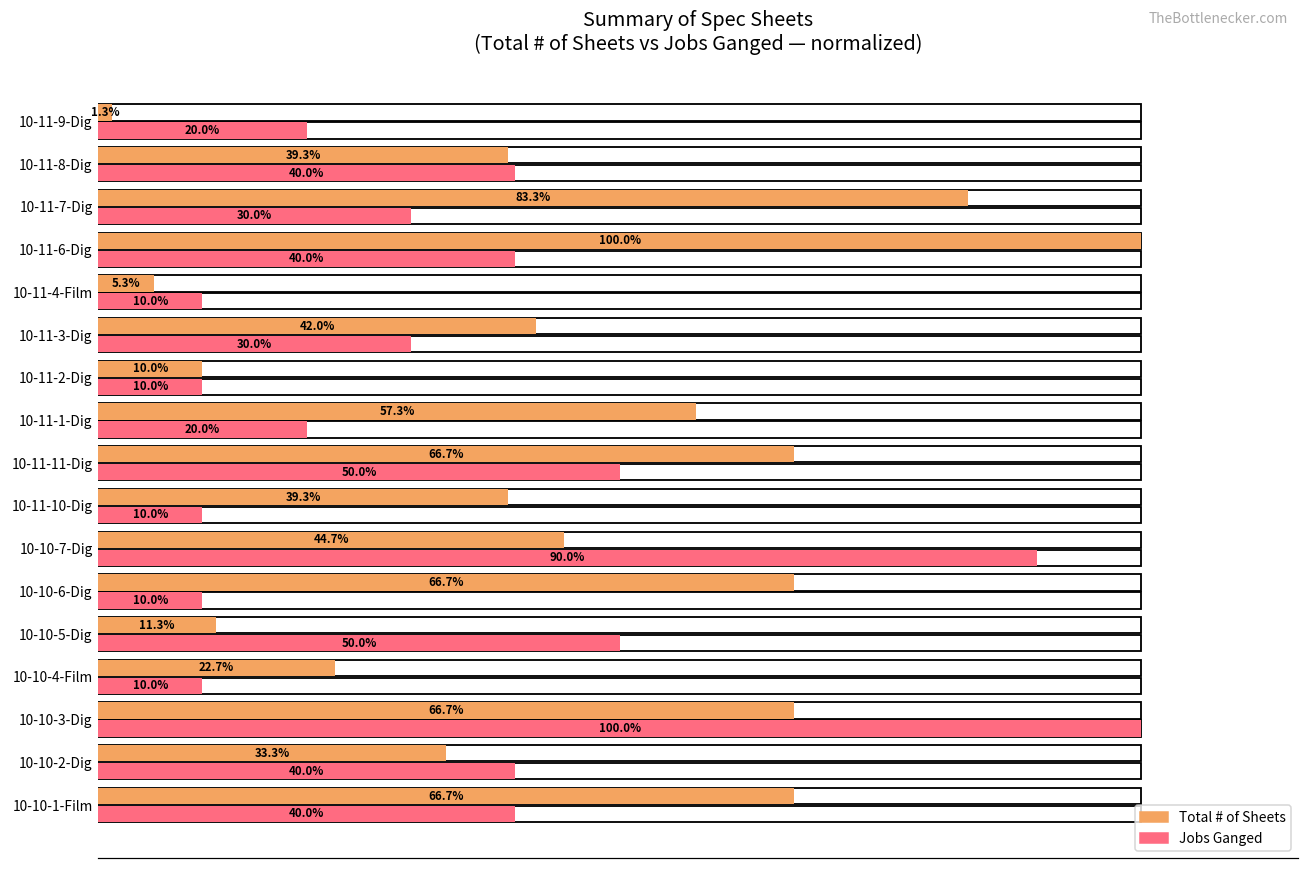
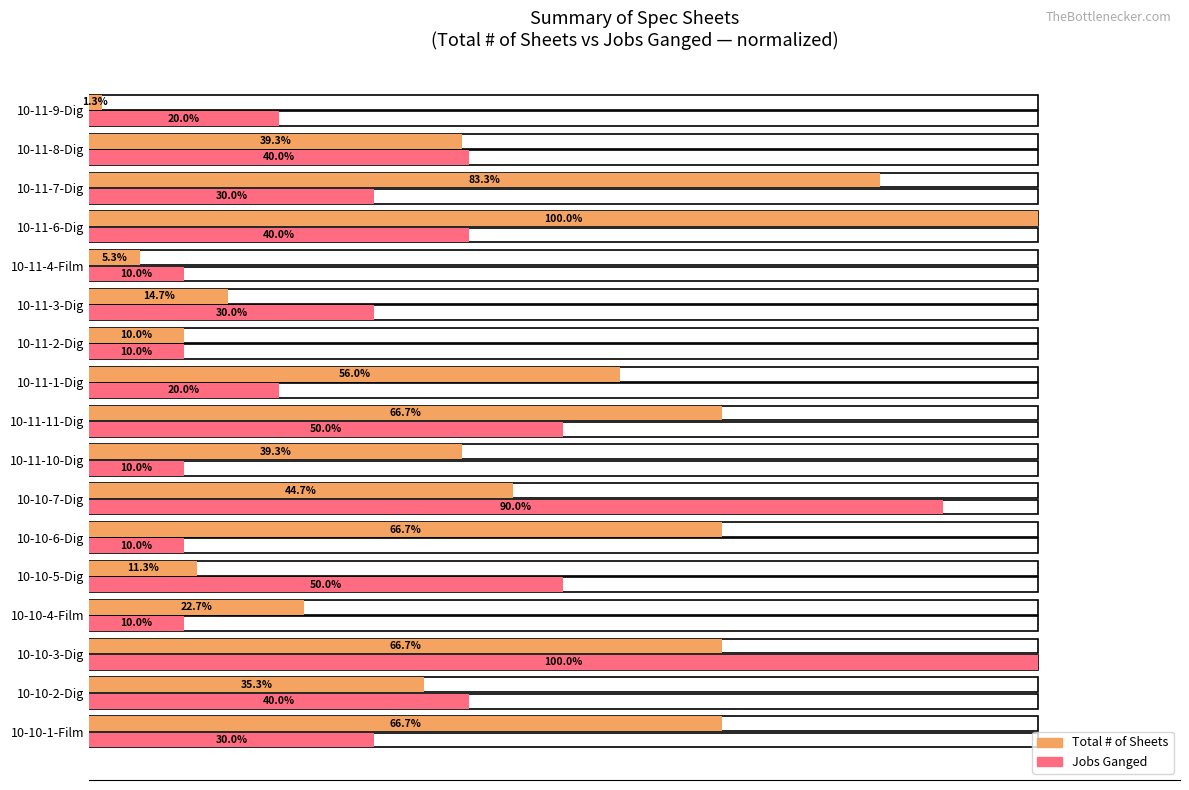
Total # of Sheets, 10-11-3-Dig: 42.0% -> 14.7%
Total # of Sheets, 10-11-1-Dig: 57.3% -> 56.0%
Total # of Sheets, 10-10-2-Dig: 33.3% -> 35.3%
Jobs Ganged, 10-10-1-Film: 40.0% -> 30.0%
